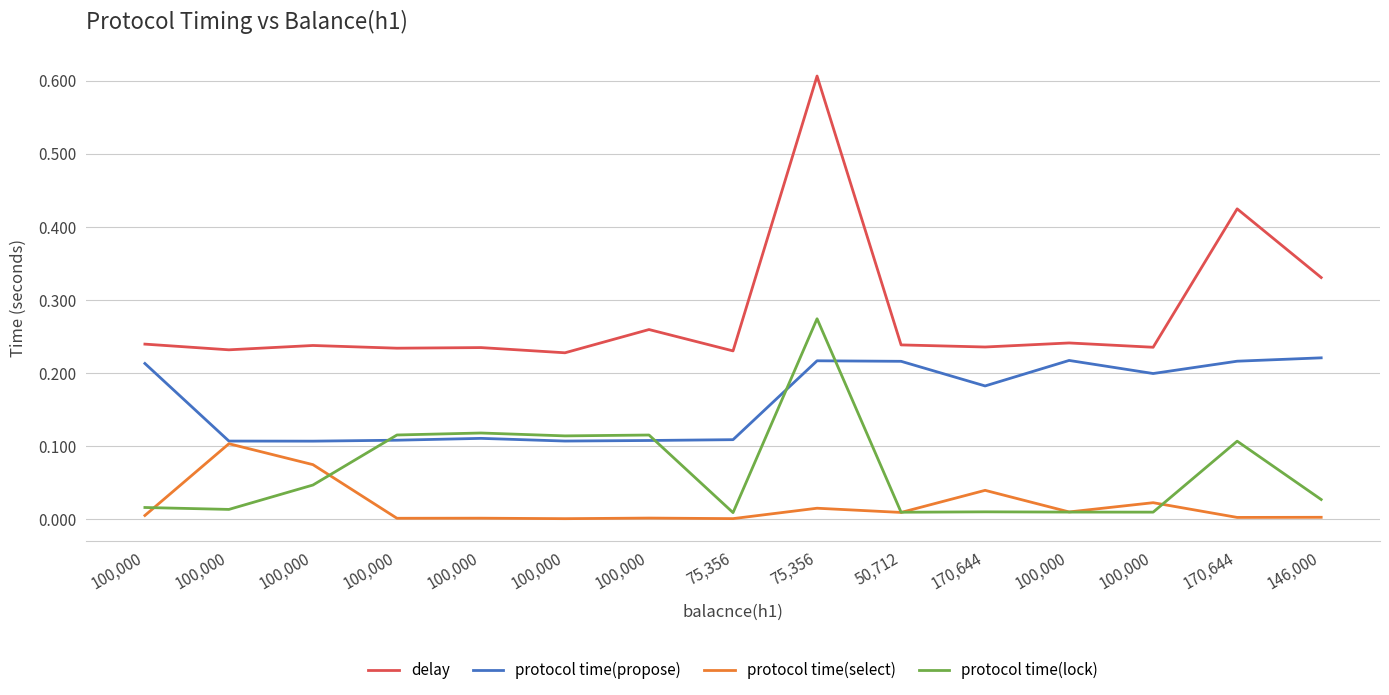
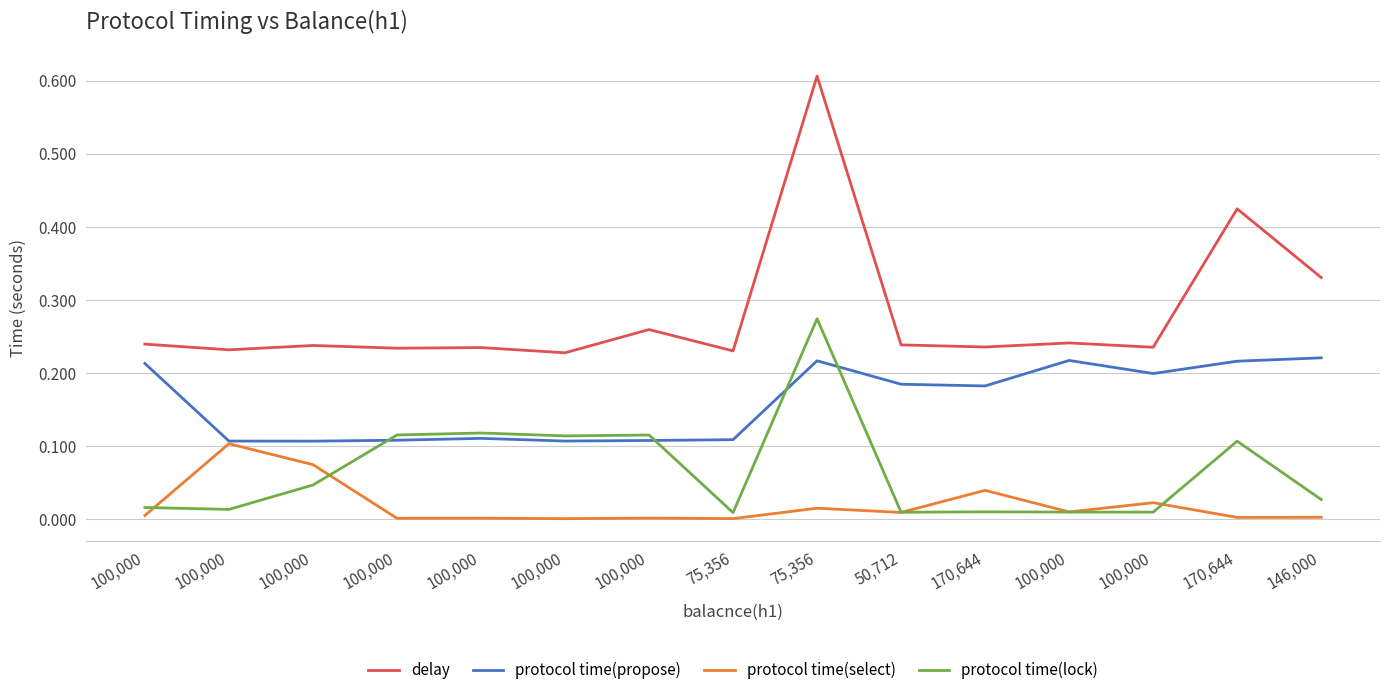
protocol time(propose), 50,712: 0.22 -> 0.18
